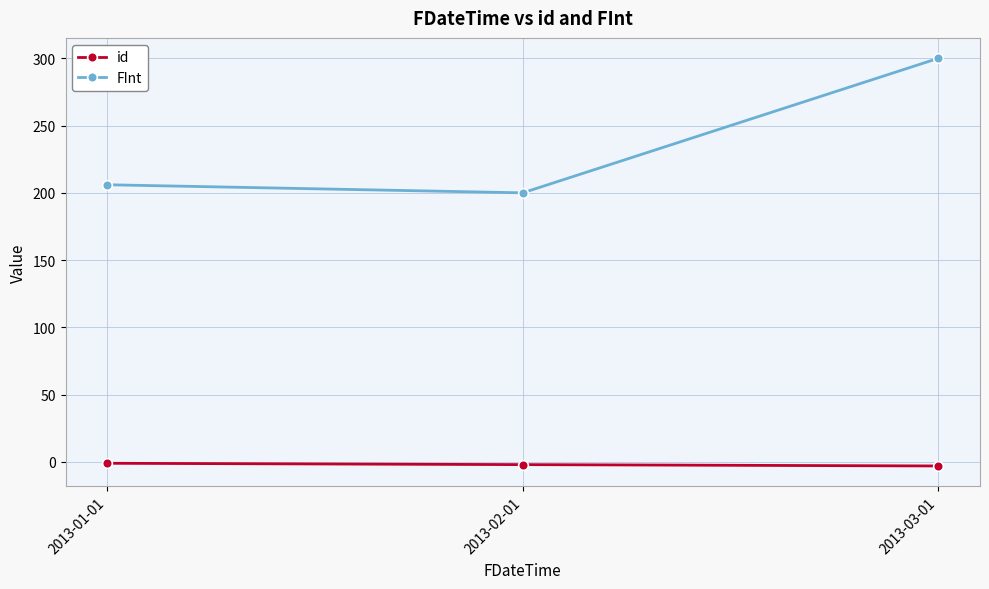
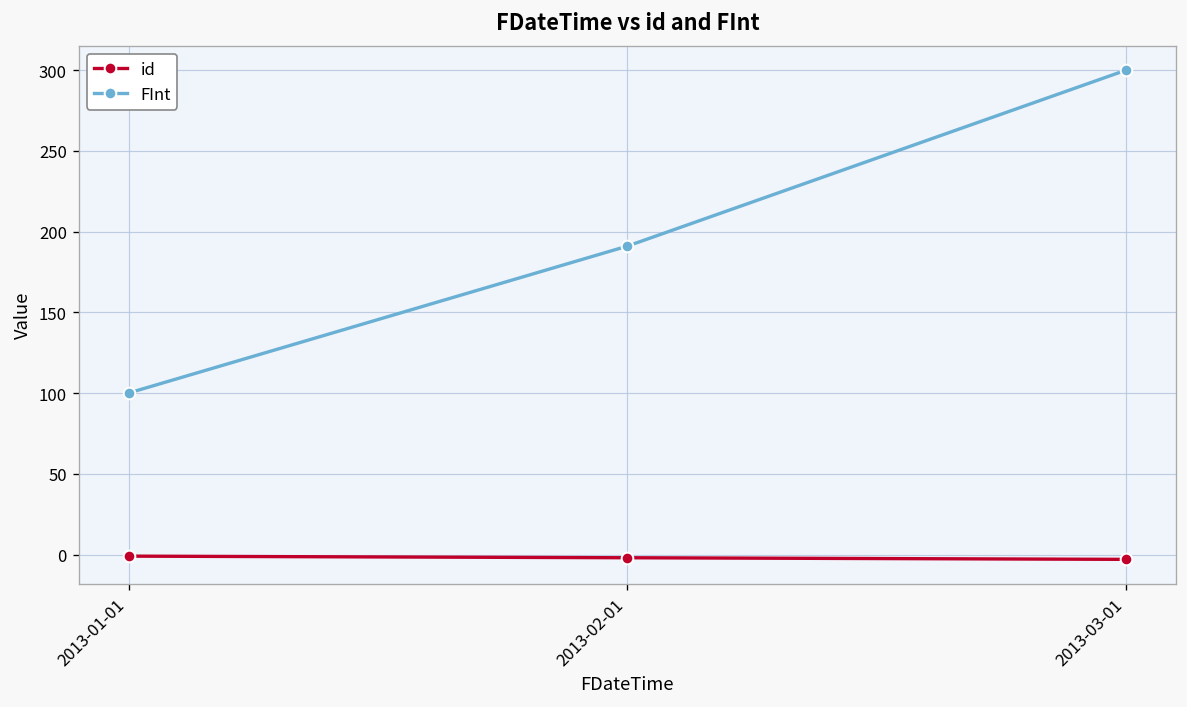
FInt, 2013-01-01: 206 -> 100
FInt, 2013-02-01: 200 -> 191
